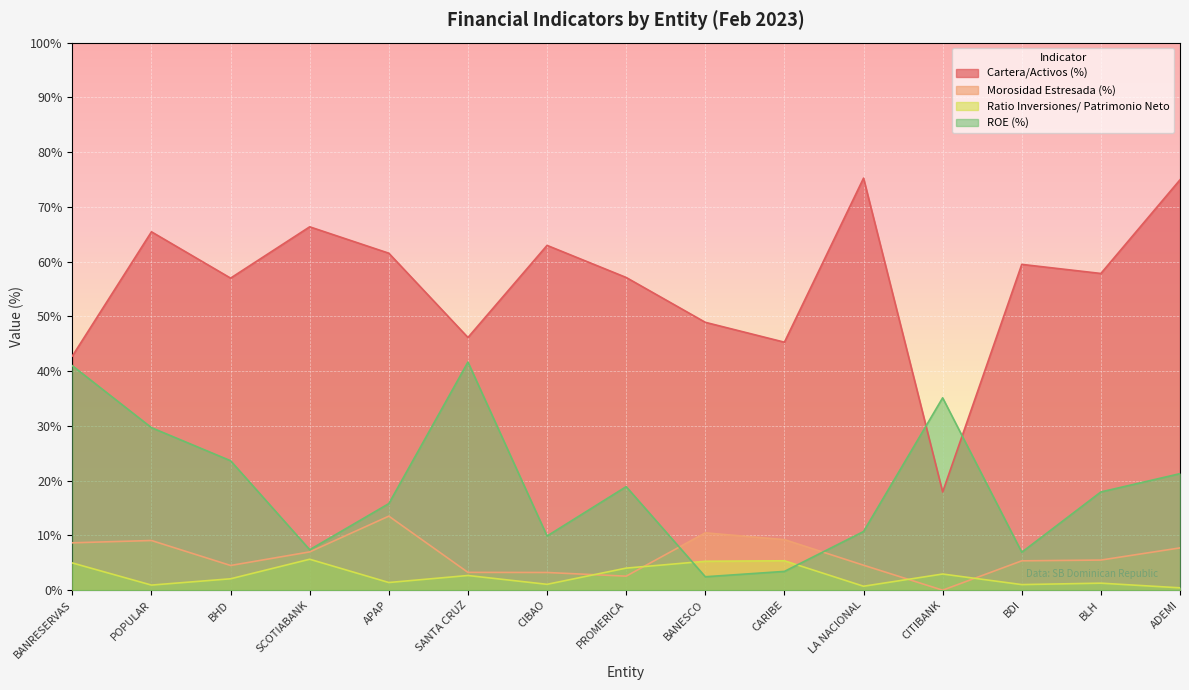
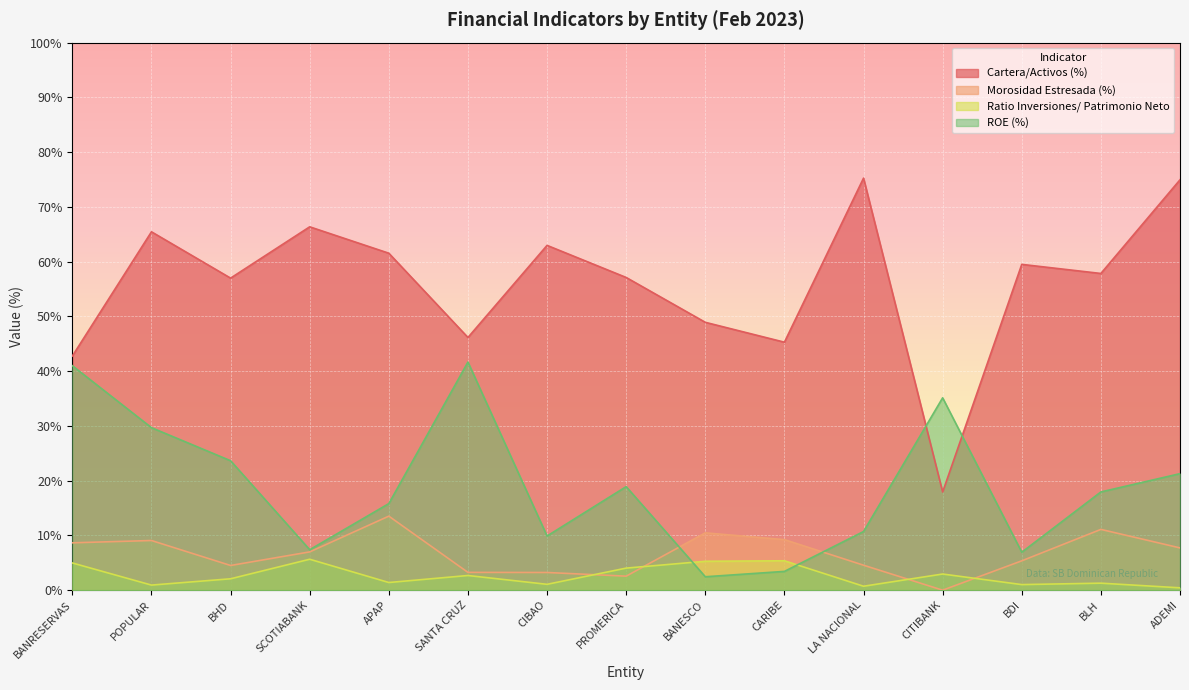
Morosidad Estresada (%), BLH: 6% -> 11%
